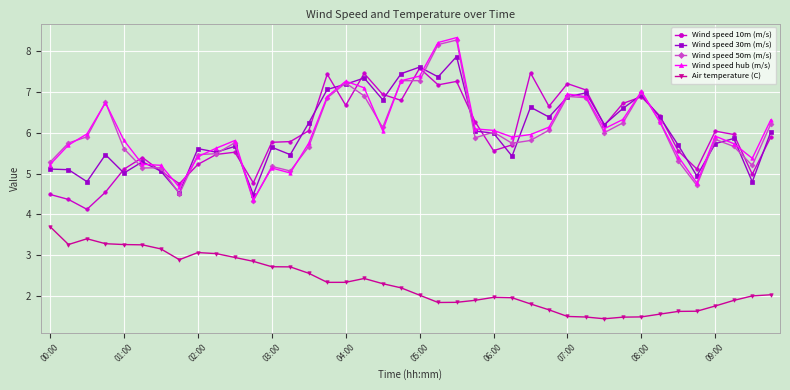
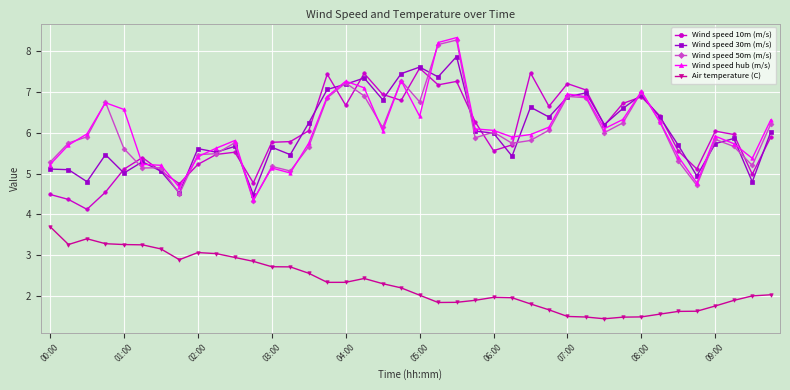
Wind speed hub (m/s), 01:00: 5.8 -> 6.6
Wind speed 50m (m/s), 05:00: 7.3 -> 6.8
Wind speed hub (m/s), 05:00: 7.4 -> 6.4
